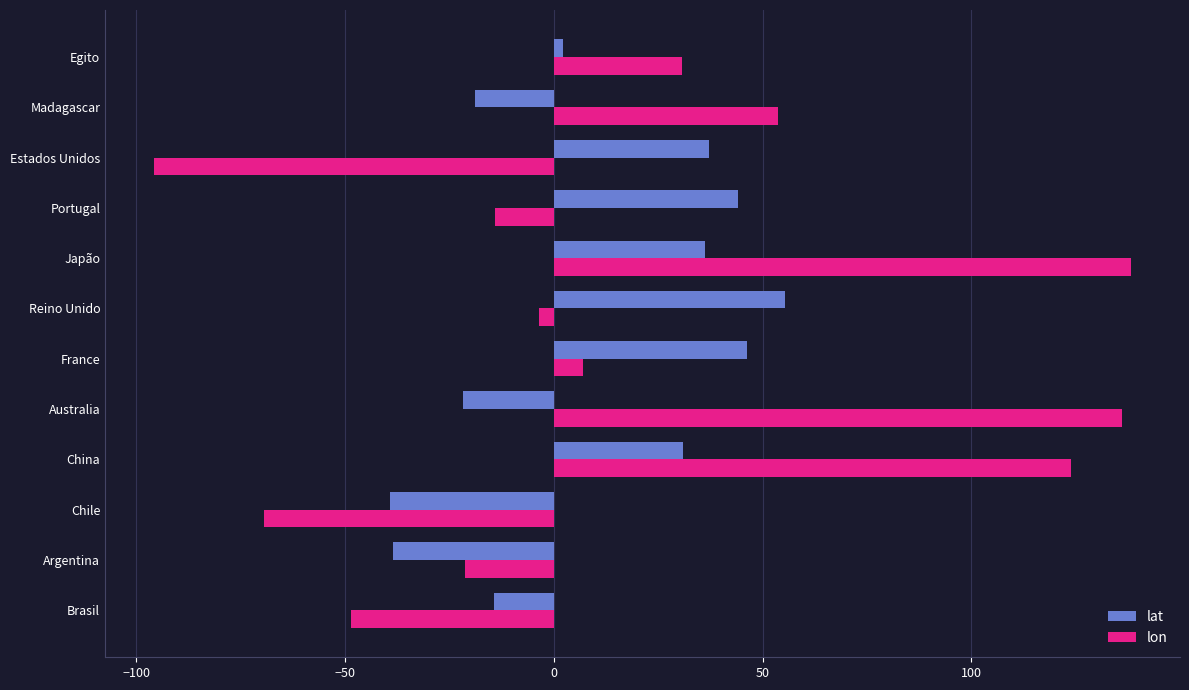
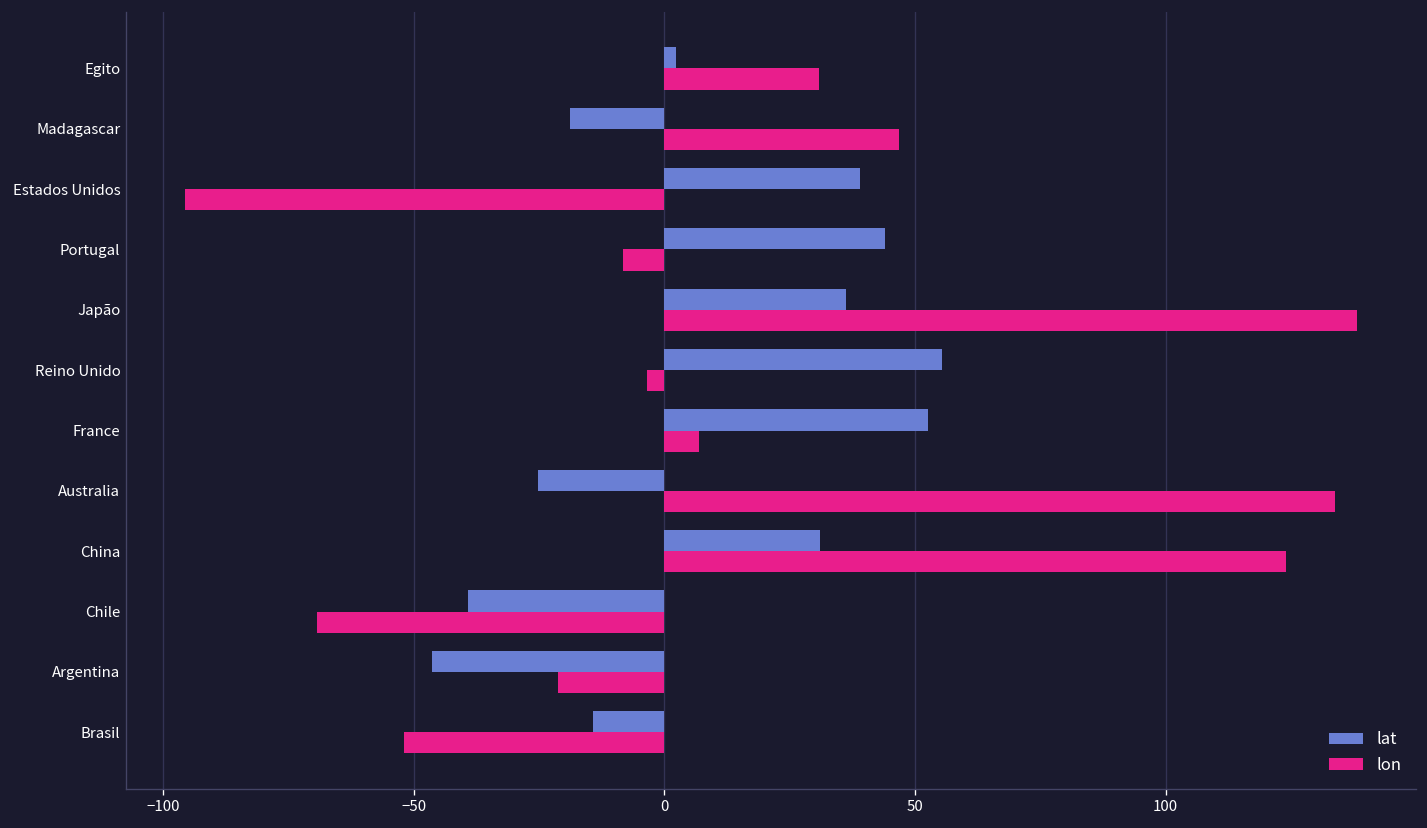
lon, Madagascar: 54 -> 47
lat, Estados Unidos: 37 -> 39
lon, Portugal: -14 -> -8
lat, France: 46 -> 53
lat, Australia: -22 -> -25
lon, Australia: 136 -> 134
lat, Argentina: -38 -> -46
lon, Brasil: -49 -> -52
